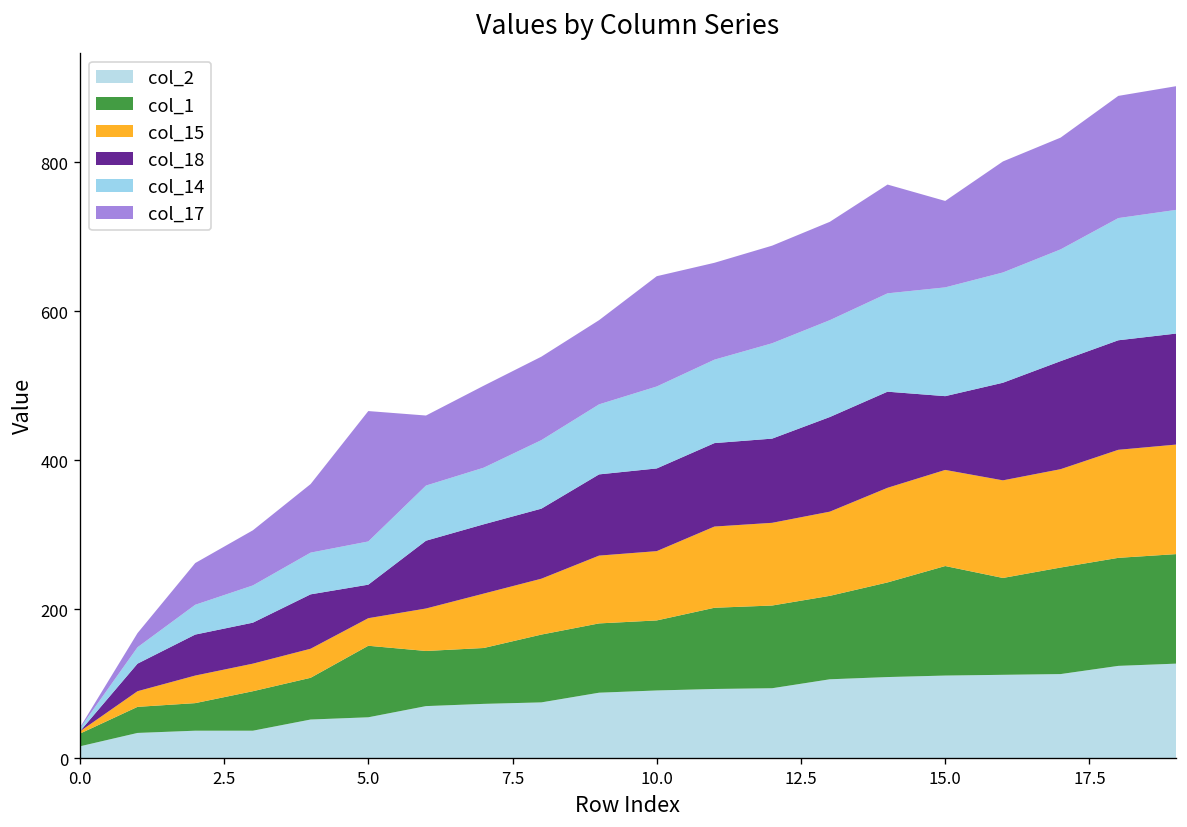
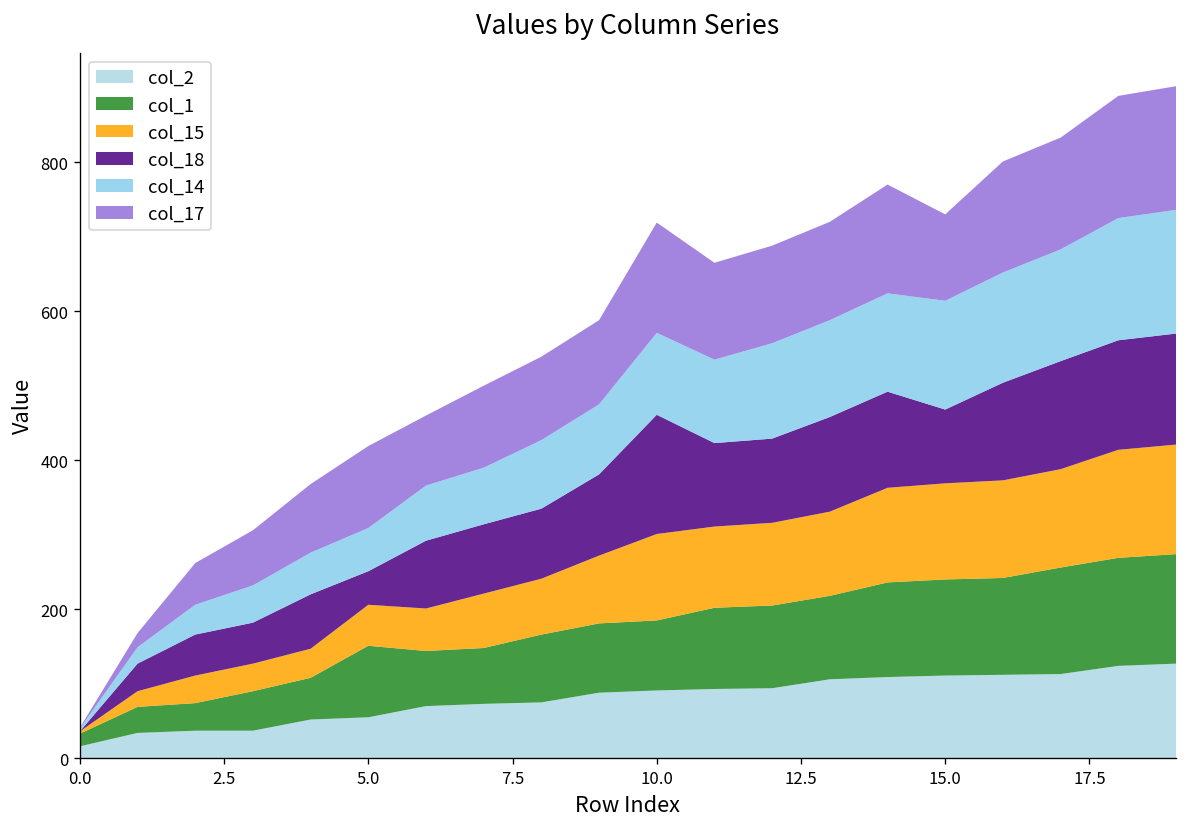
col_15, 5.0: 40 -> 60
col_17, 5.0: 180 -> 110
col_15, 10.0: 90 -> 120
col_18, 10.0: 110 -> 160
col_1, 15.0: 150 -> 130
